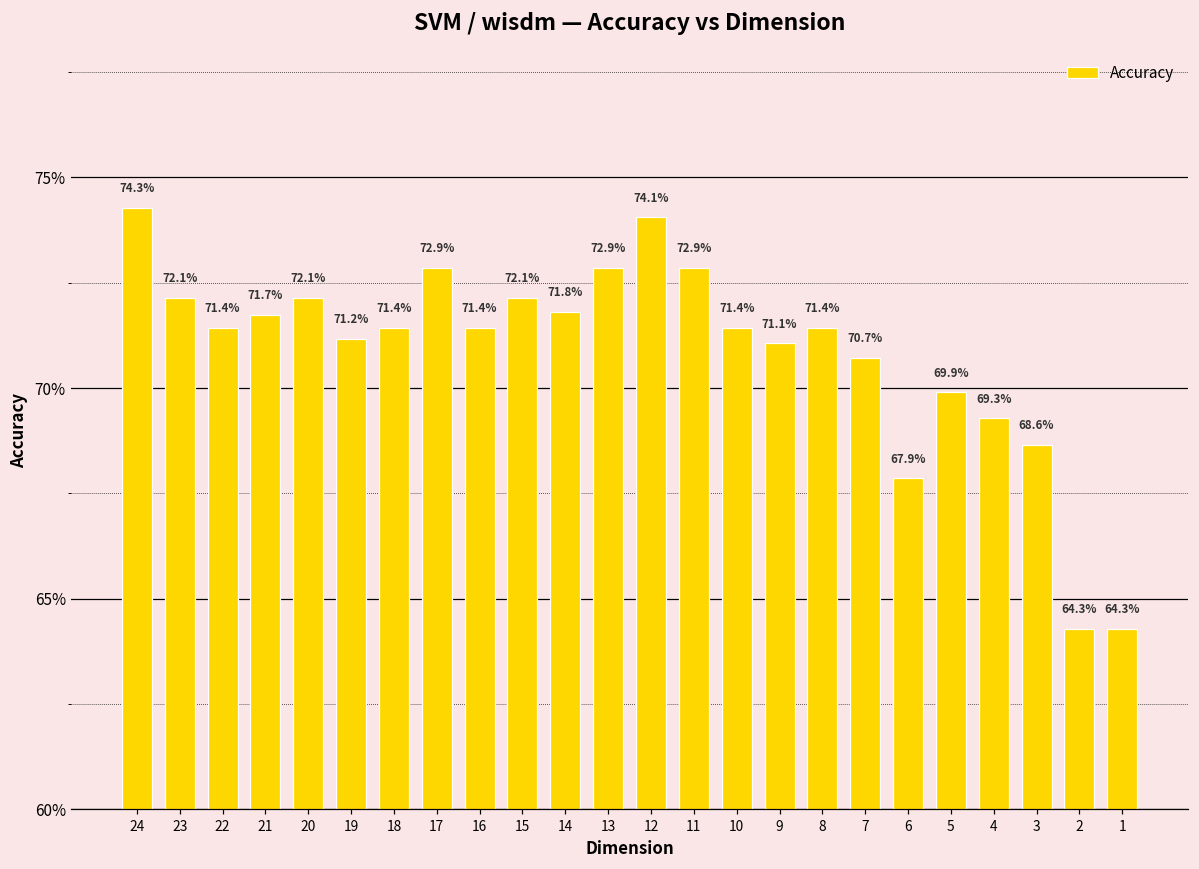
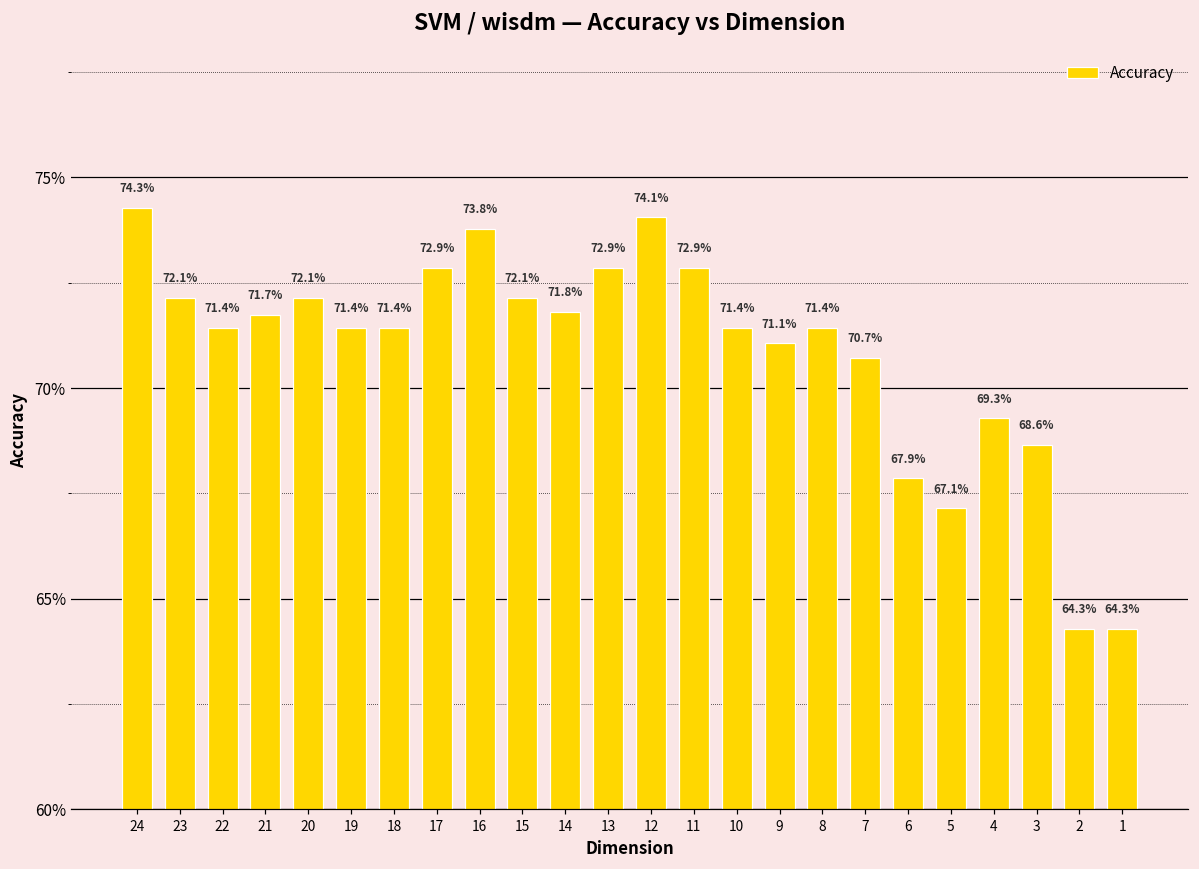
19: 71.2% -> 71.4%
16: 71.4% -> 73.8%
5: 69.9% -> 67.1%
